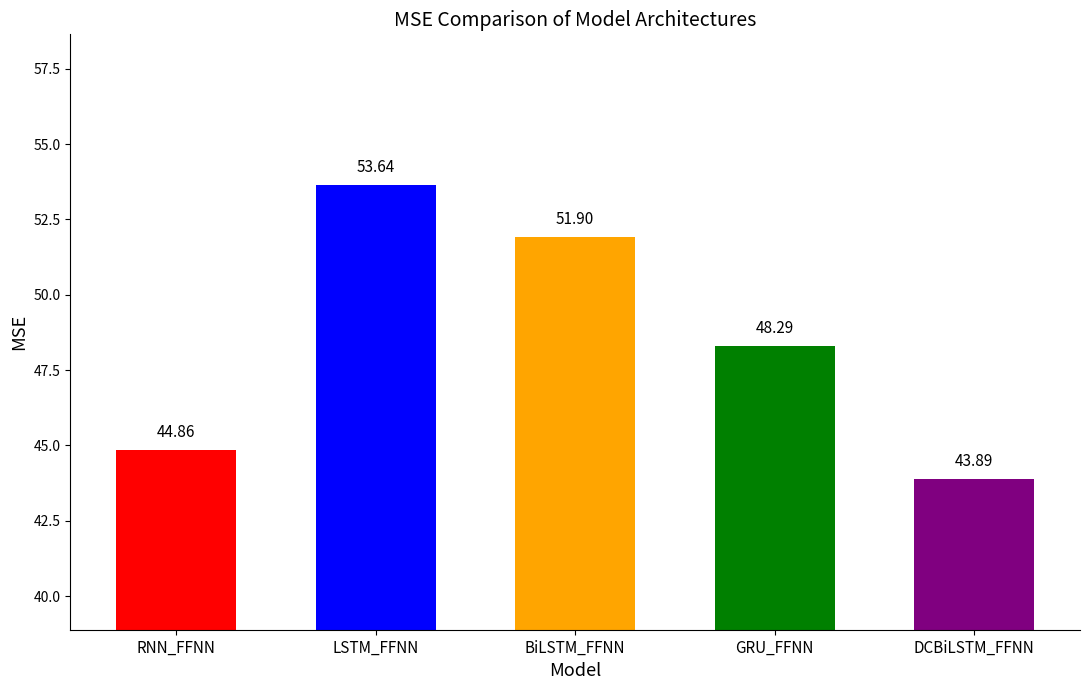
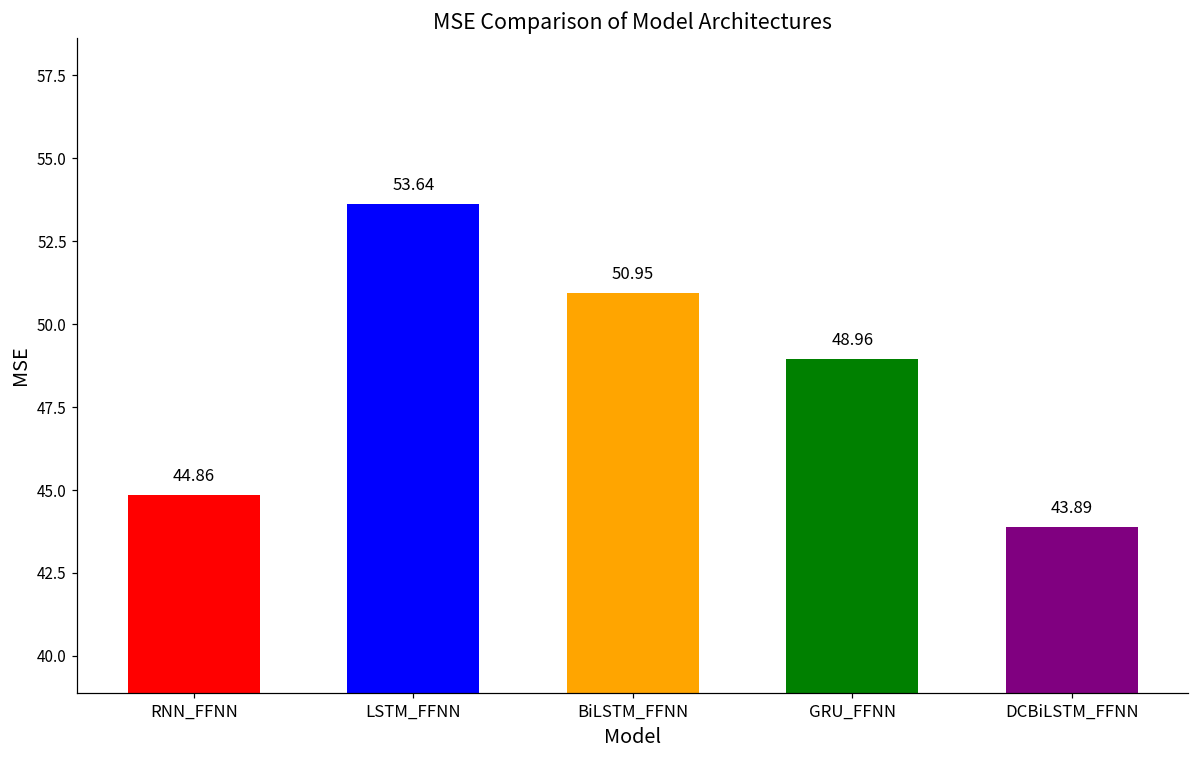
BiLSTM_FFNN: 51.90 -> 50.95
GRU_FFNN: 48.29 -> 48.96
